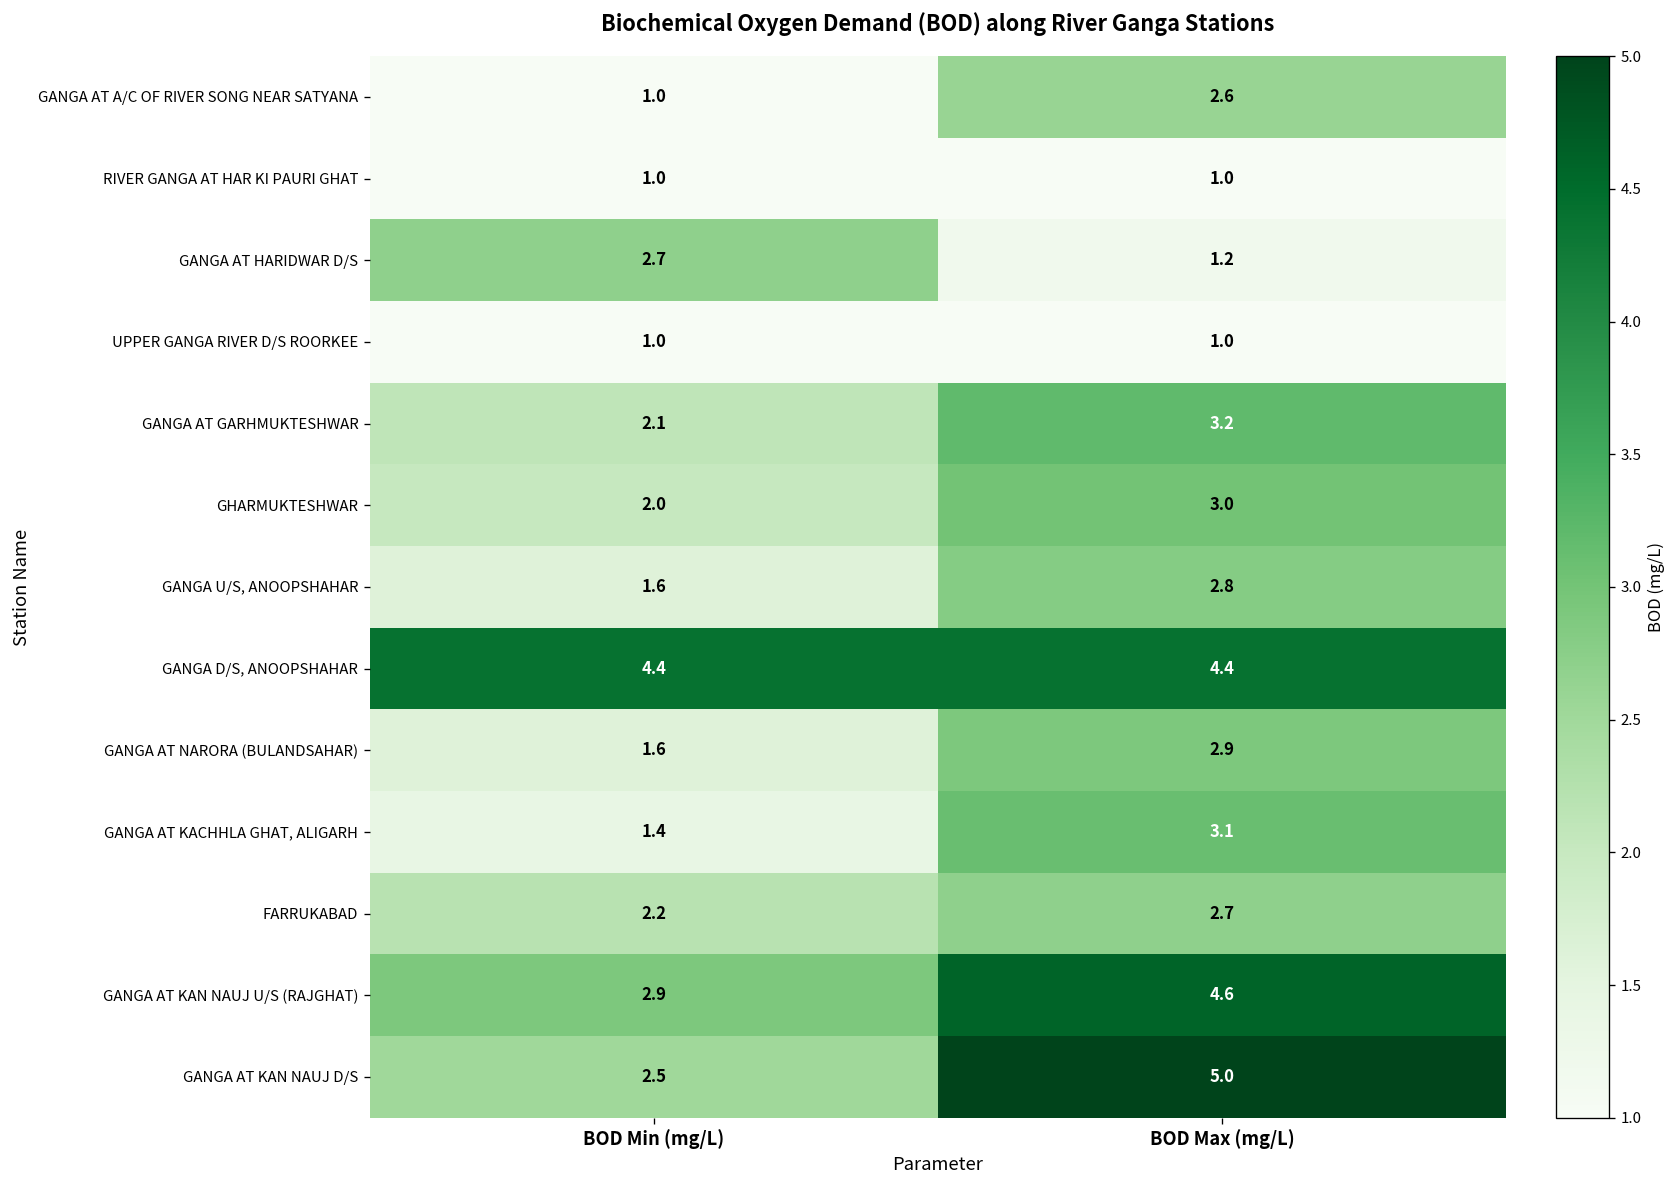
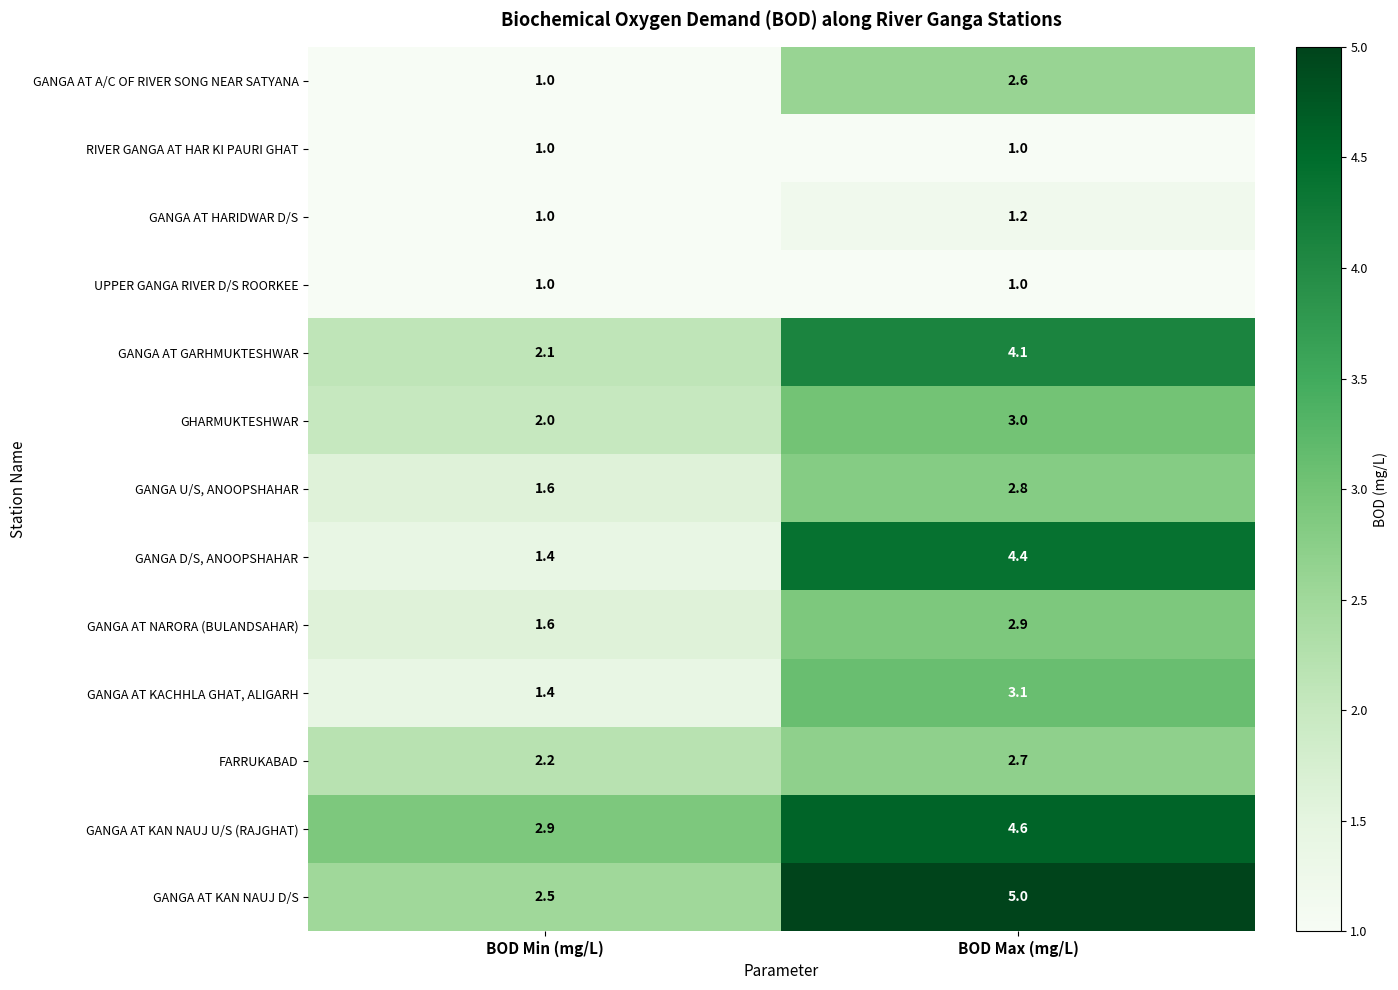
GANGA AT HARIDWAR D/S, BOD Min (mg/L): 2.7 -> 1.0
GANGA AT GARHMUKTESHWAR, BOD Max (mg/L): 3.2 -> 4.1
GANGA D/S, ANOOPSHAHAR, BOD Min (mg/L): 4.4 -> 1.4
